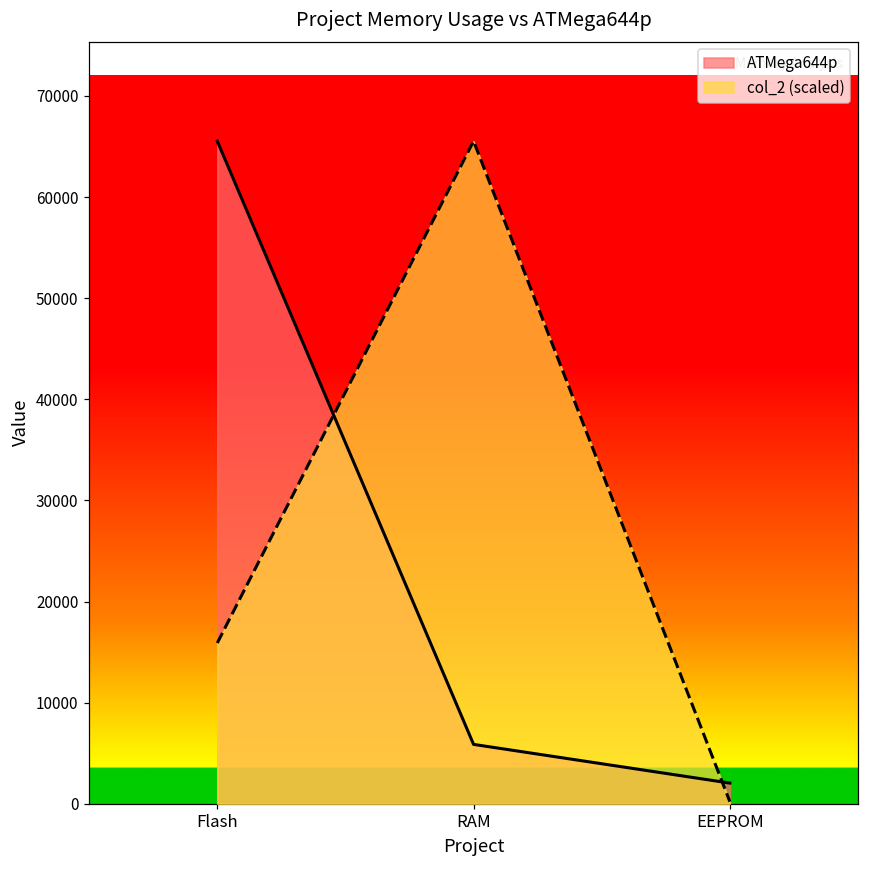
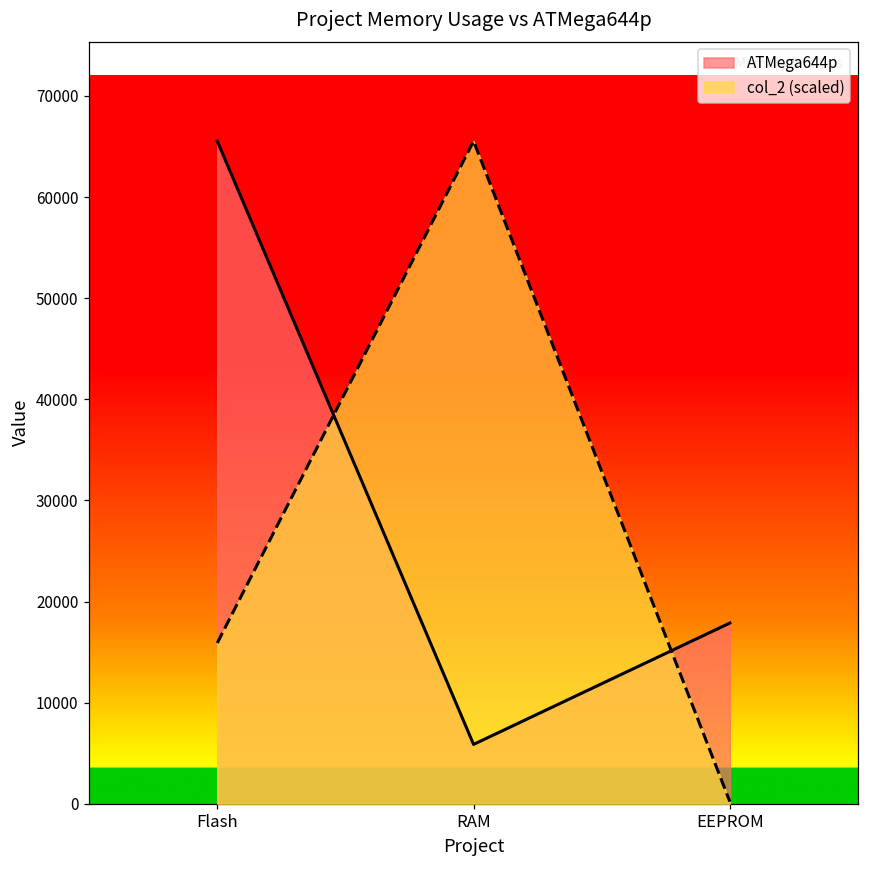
ATMega644p, EEPROM: 2000 -> 18000
